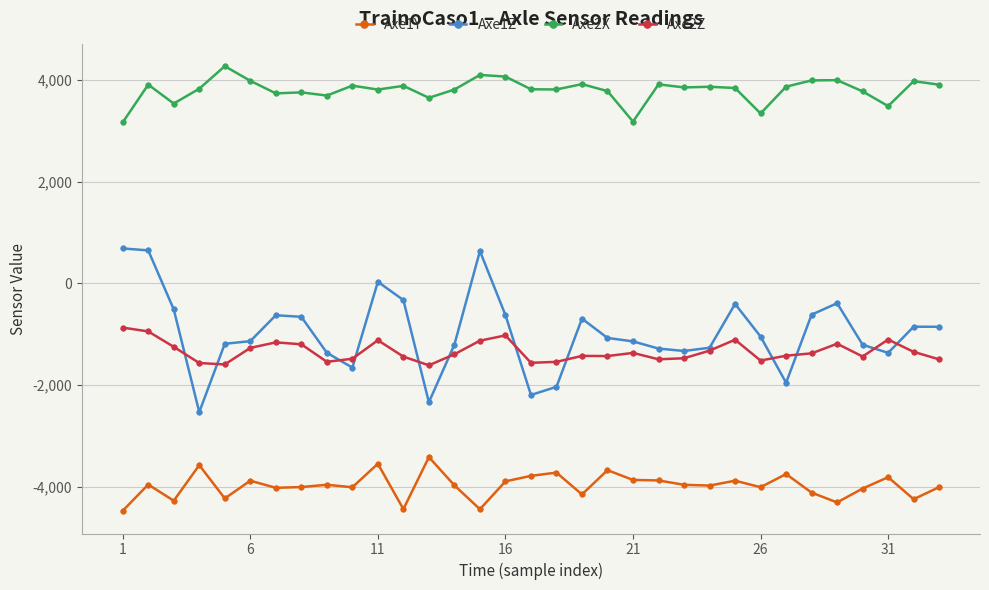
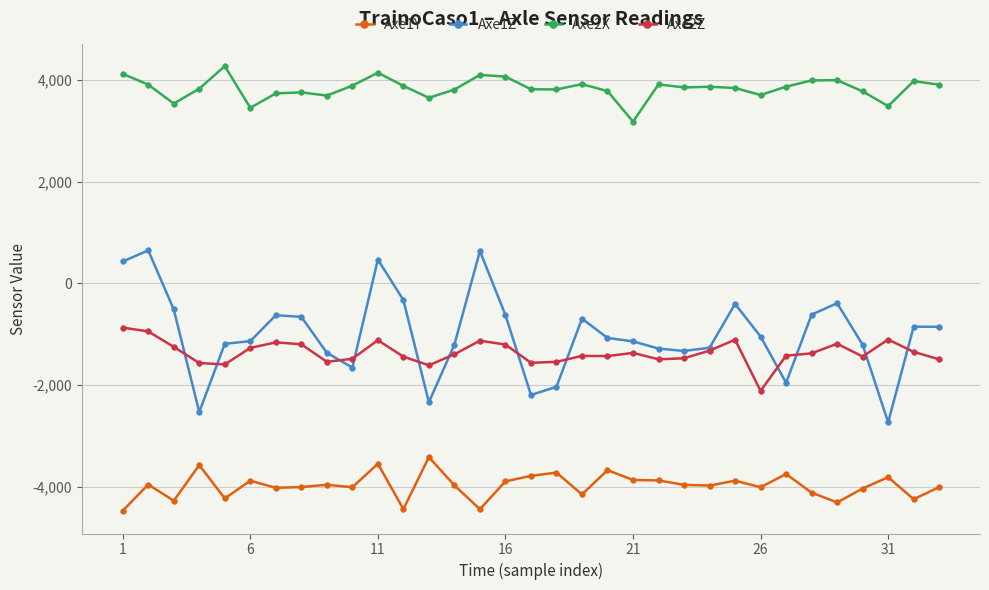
Axe1Z, 1: 700 -> 400
Axe2X, 1: 3,200 -> 4,100
Axe2X, 6: 4,000 -> 3,500
Axe1Z, 11: 0 -> 500
Axe2X, 11: 3,800 -> 4,100
Axe2Z, 16: -1,000 -> -1,200
Axe2X, 26: 3,300 -> 3,700
Axe2Z, 26: -1,500 -> -2,100
Axe1Z, 31: -1,400 -> -2,700
